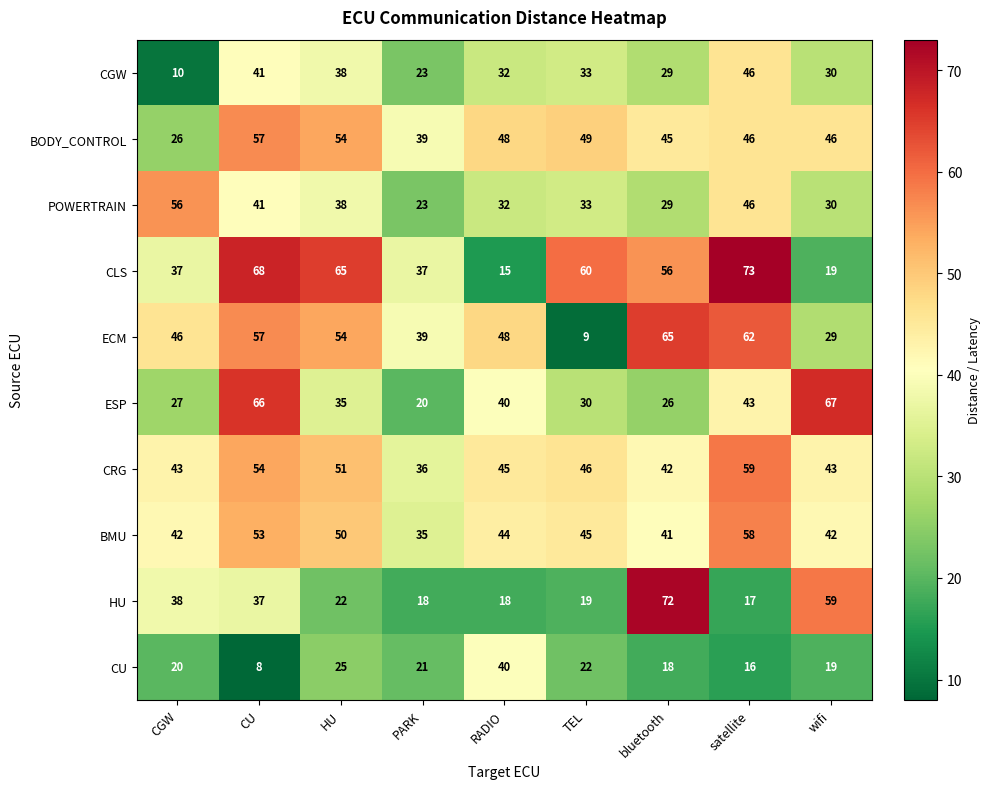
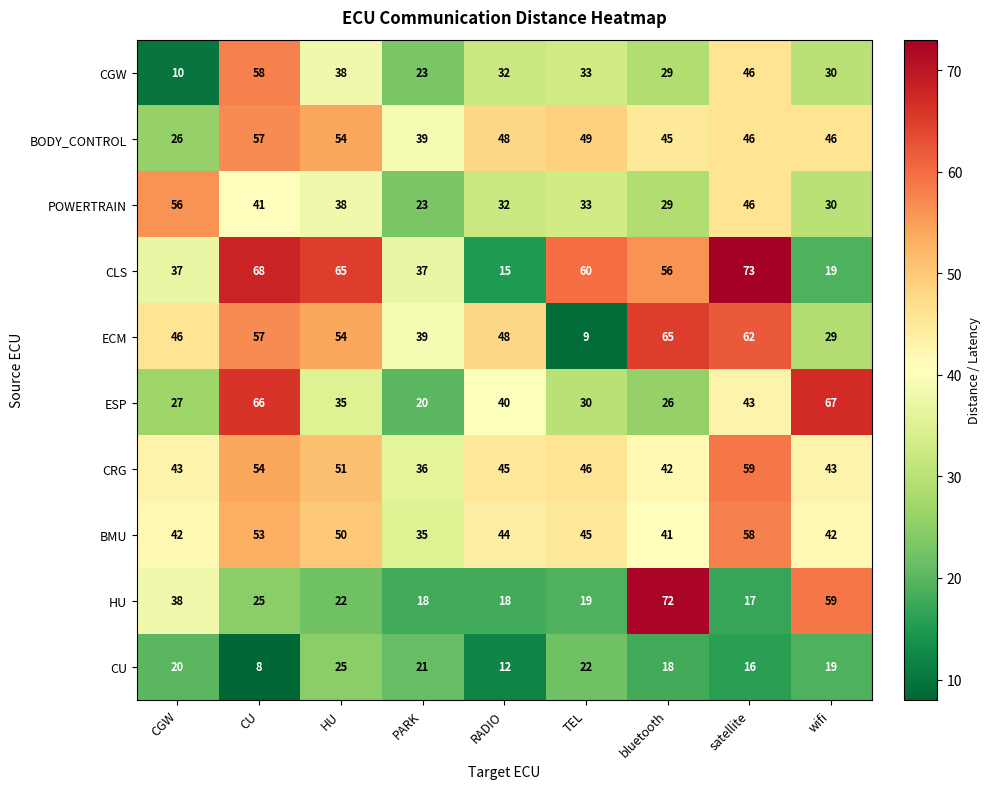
CGW, CU: 41 -> 58
HU, CU: 37 -> 25
CU, RADIO: 40 -> 12
